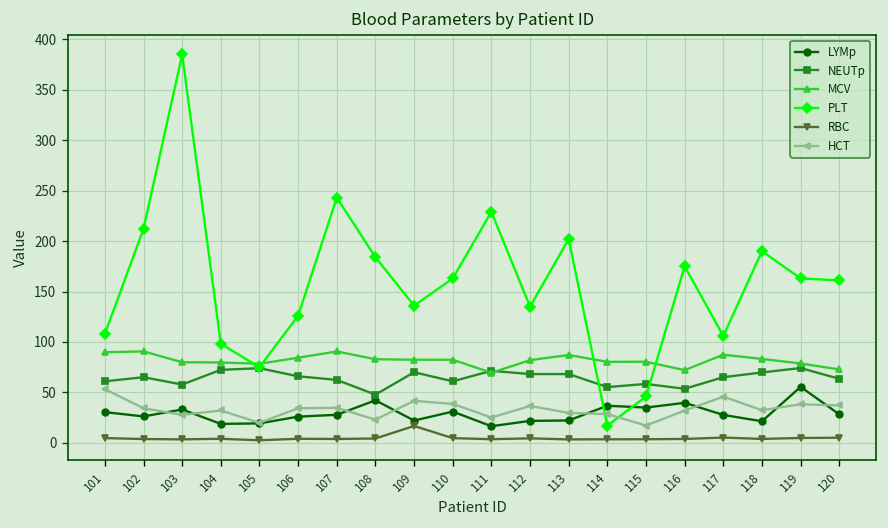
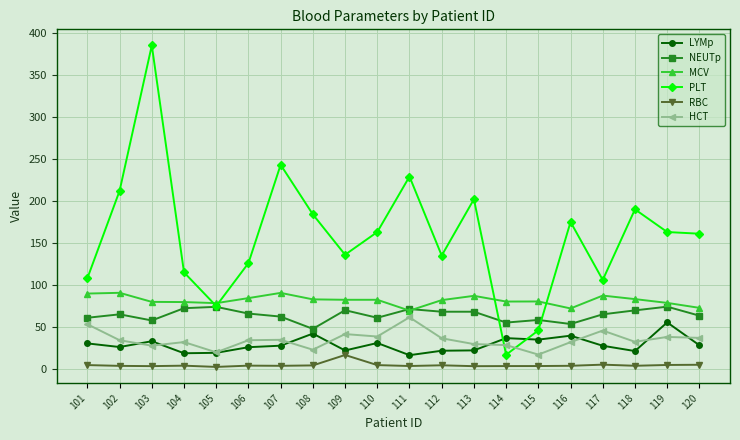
PLT, 104: 100 -> 120
HCT, 111: 30 -> 60
